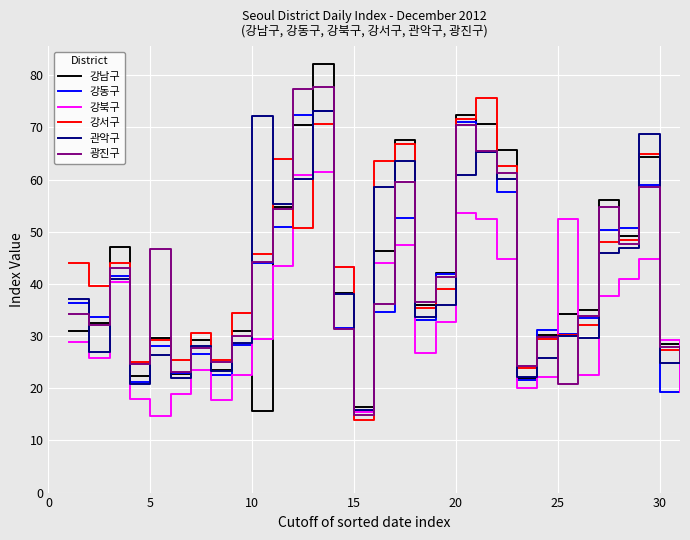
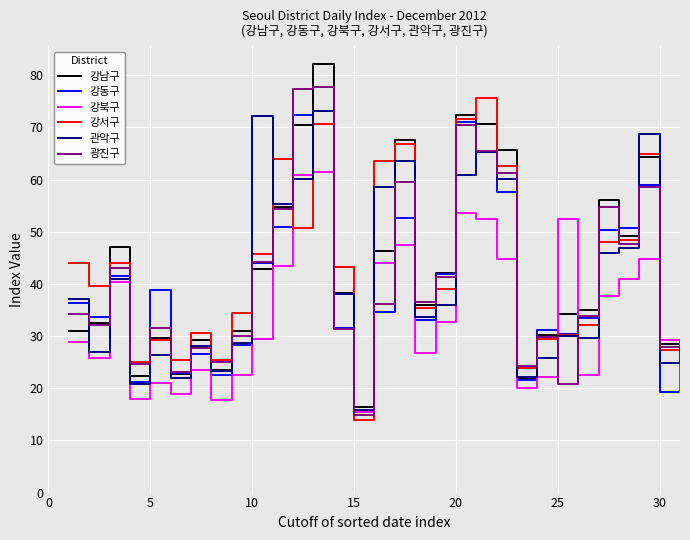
강동구, 5: 28 -> 39
강북구, 5: 15 -> 21
광진구, 5: 47 -> 32
강남구, 10: 16 -> 43
